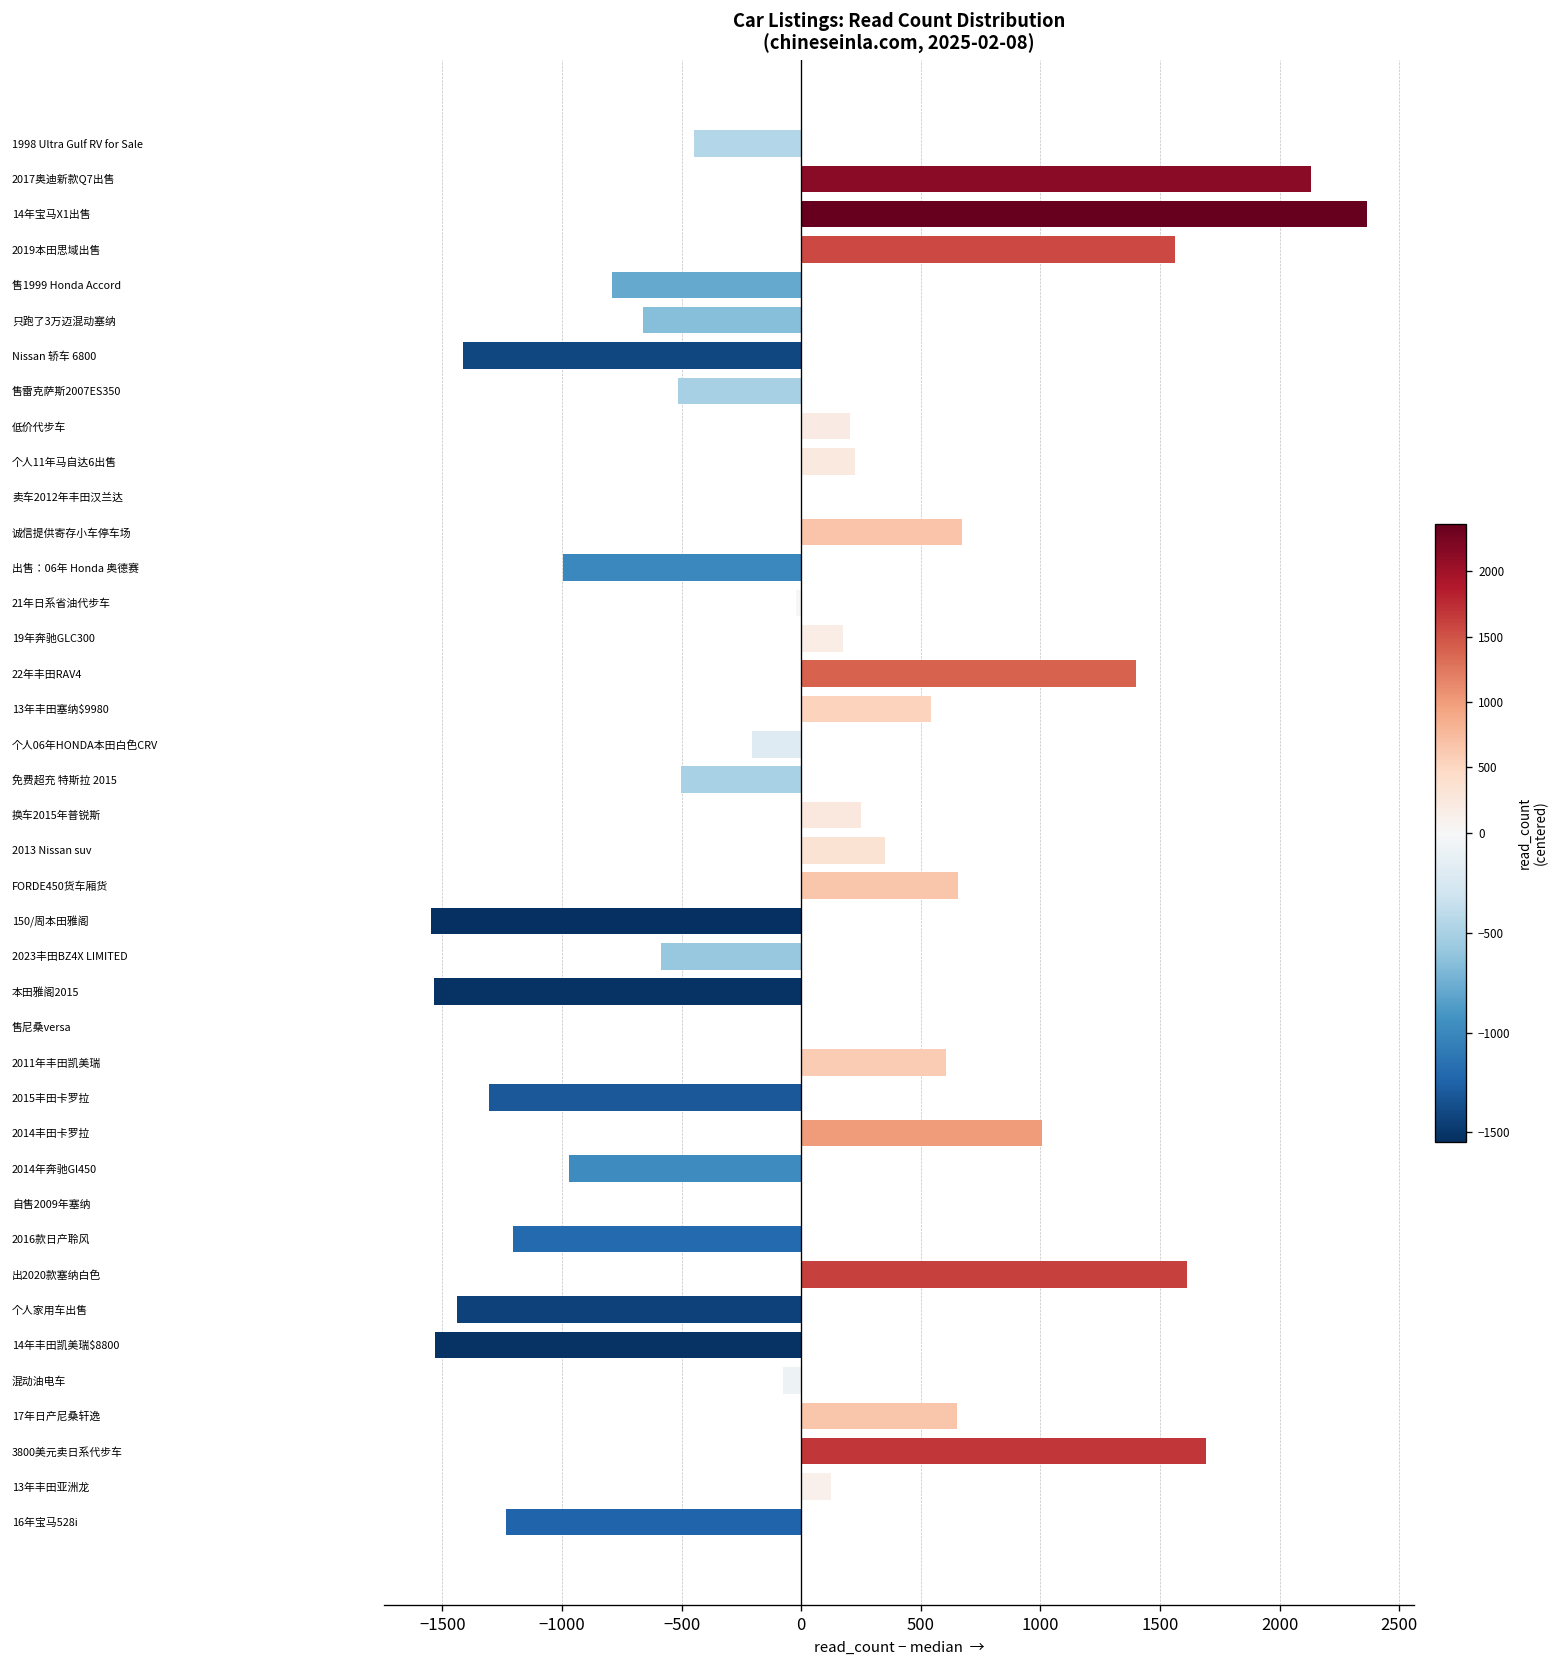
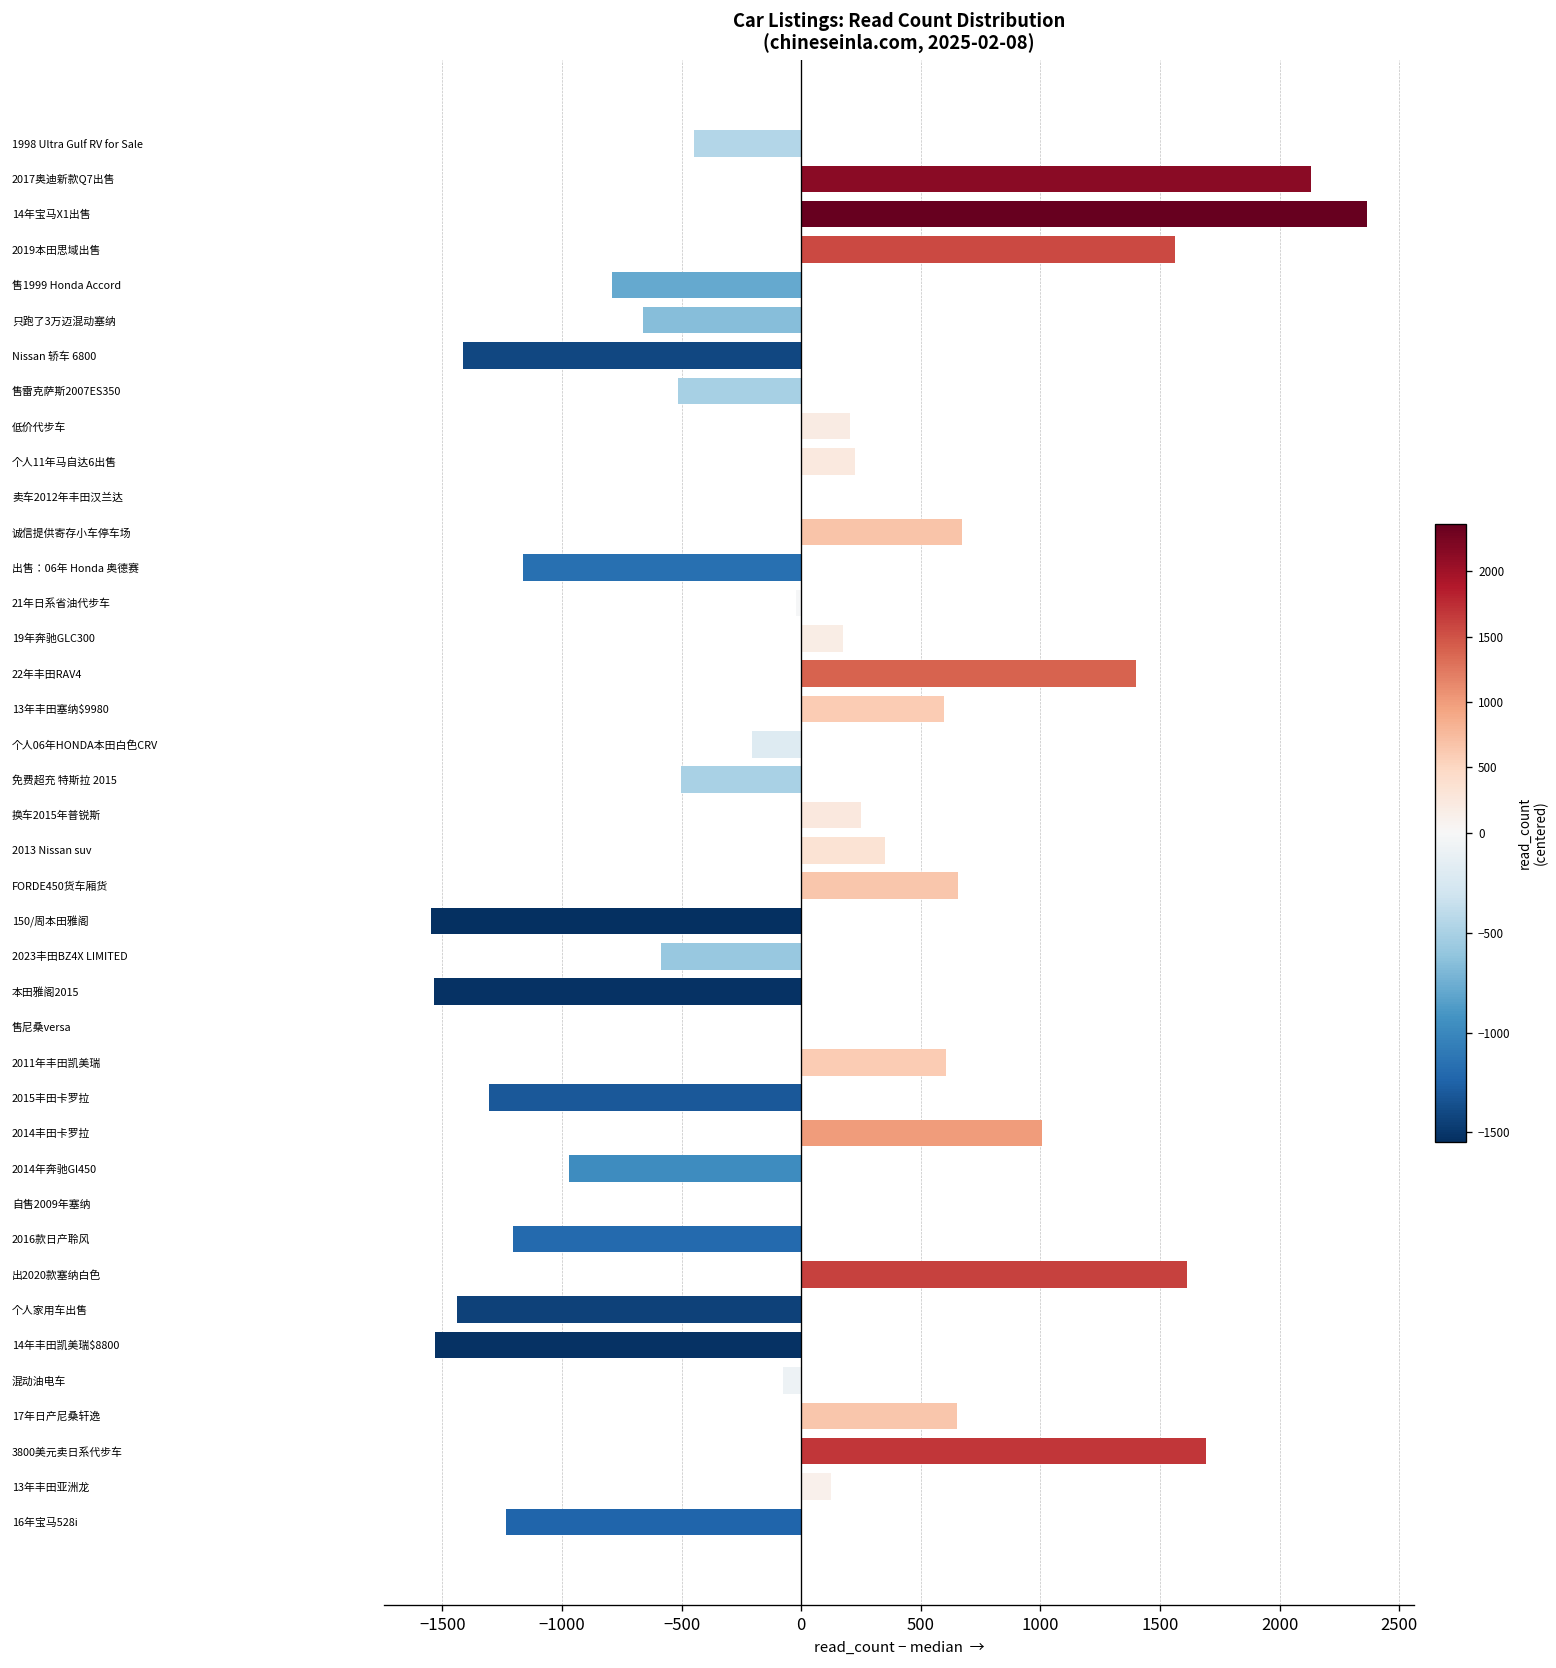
出售：06年 Honda 奥德赛: -990 -> -1160
13年丰田塞纳$9980: 540 -> 600
